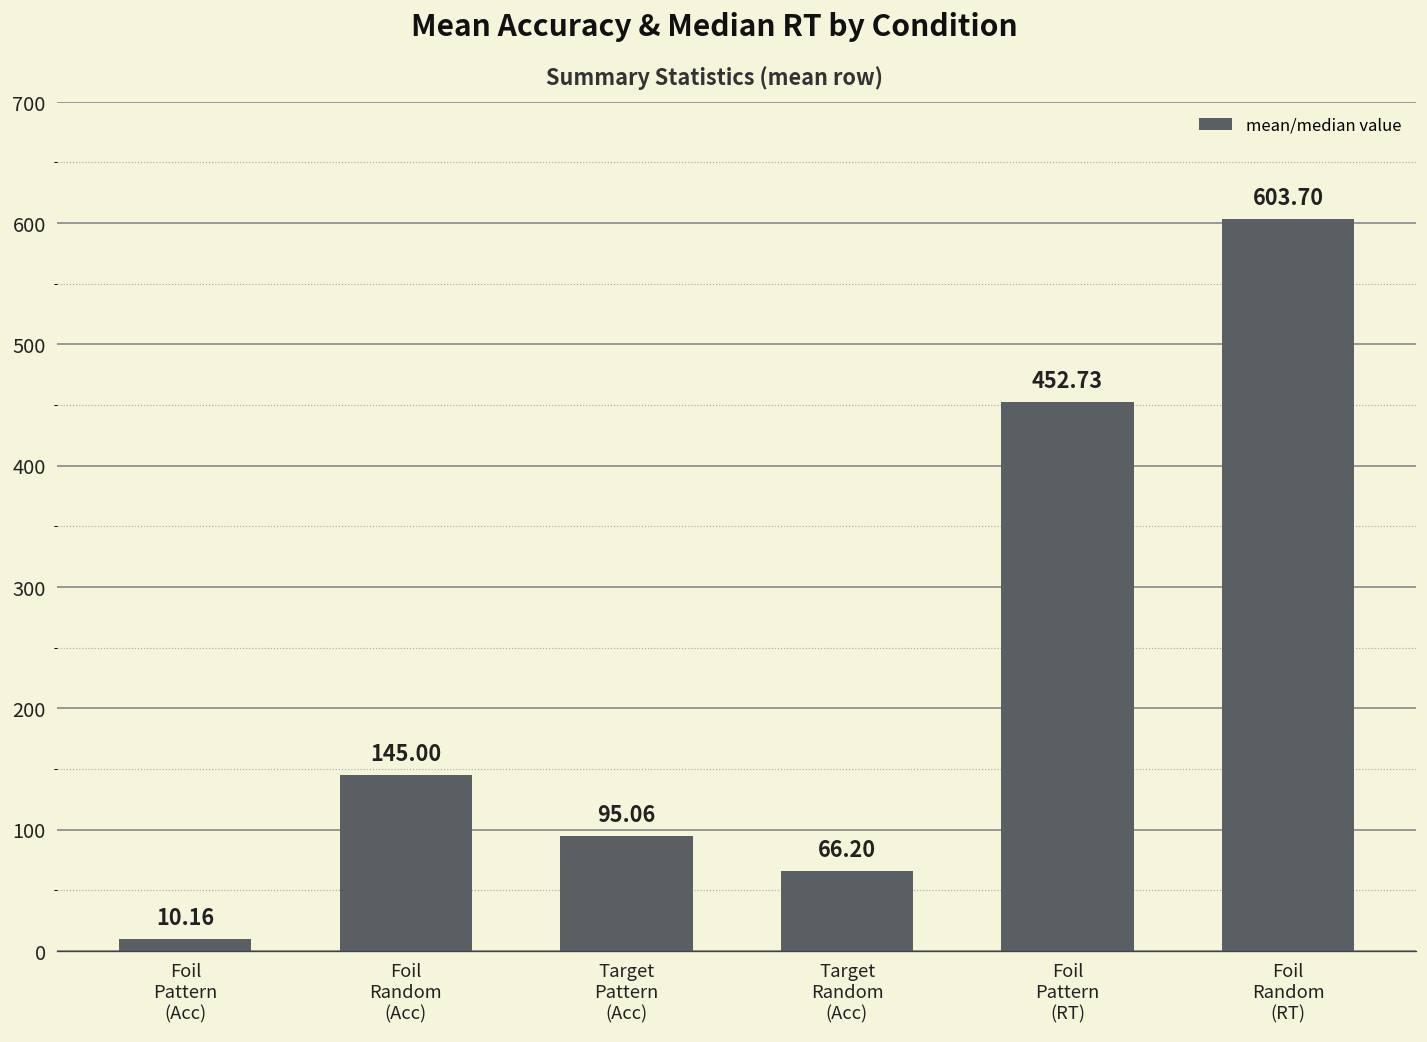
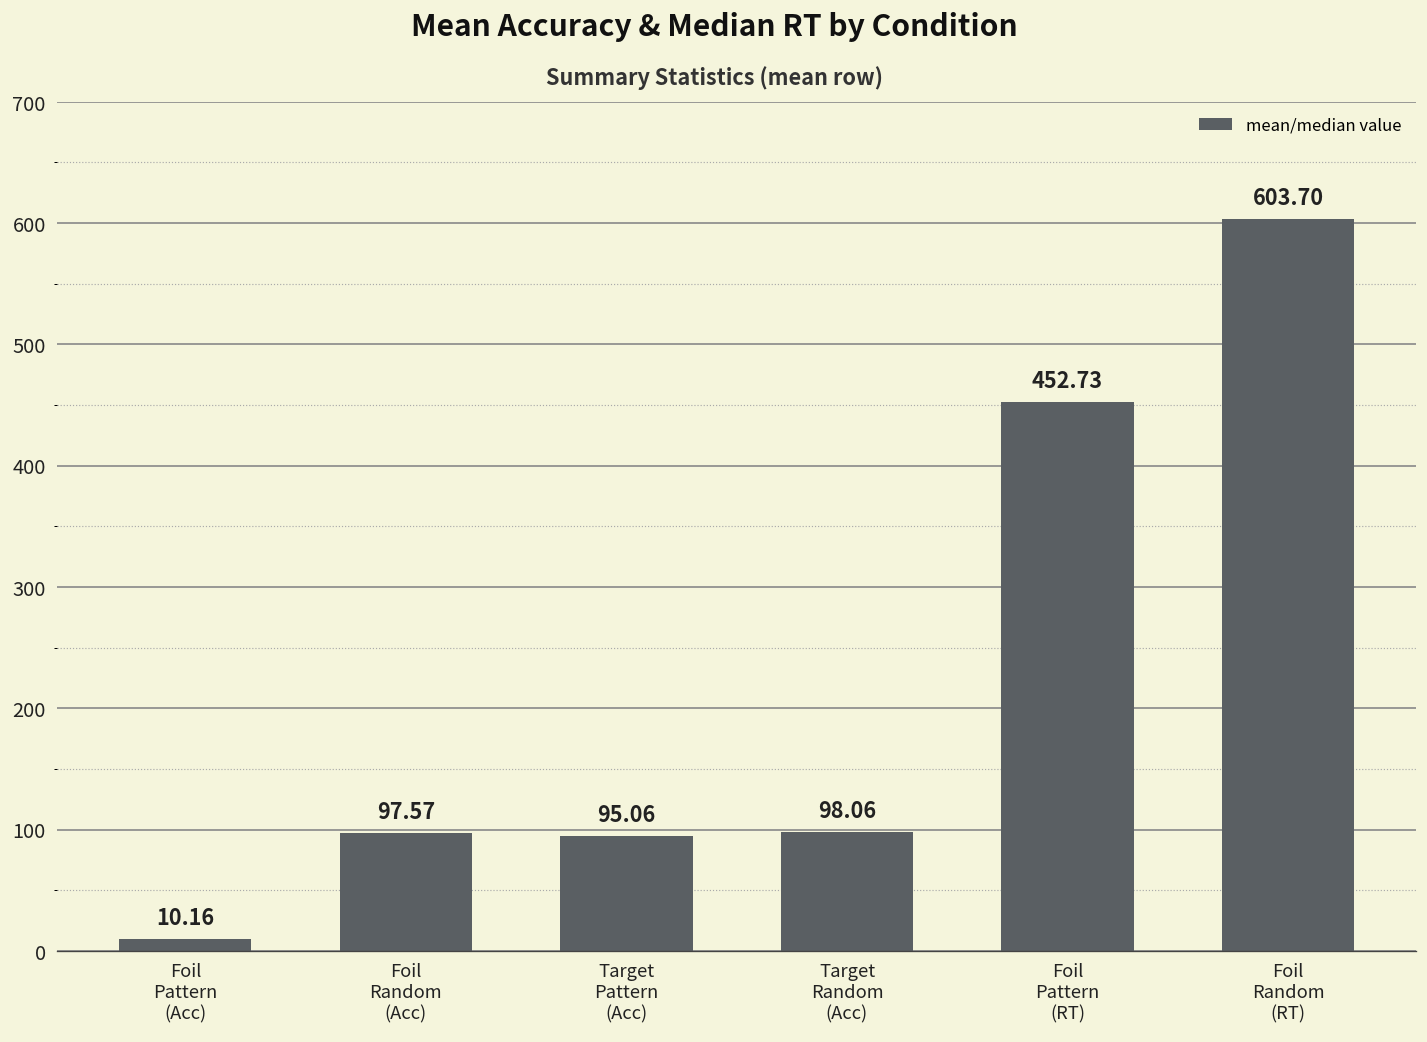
Foil Random (Acc): 145.00 -> 97.57
Target Random (Acc): 66.20 -> 98.06
